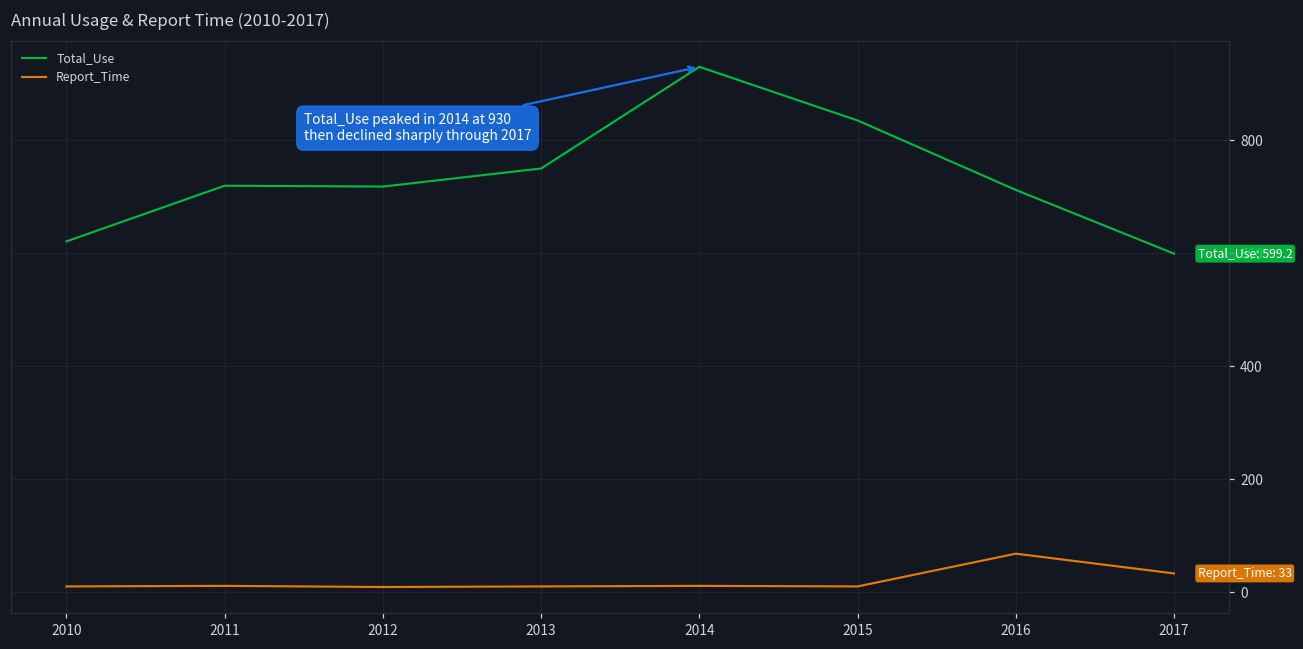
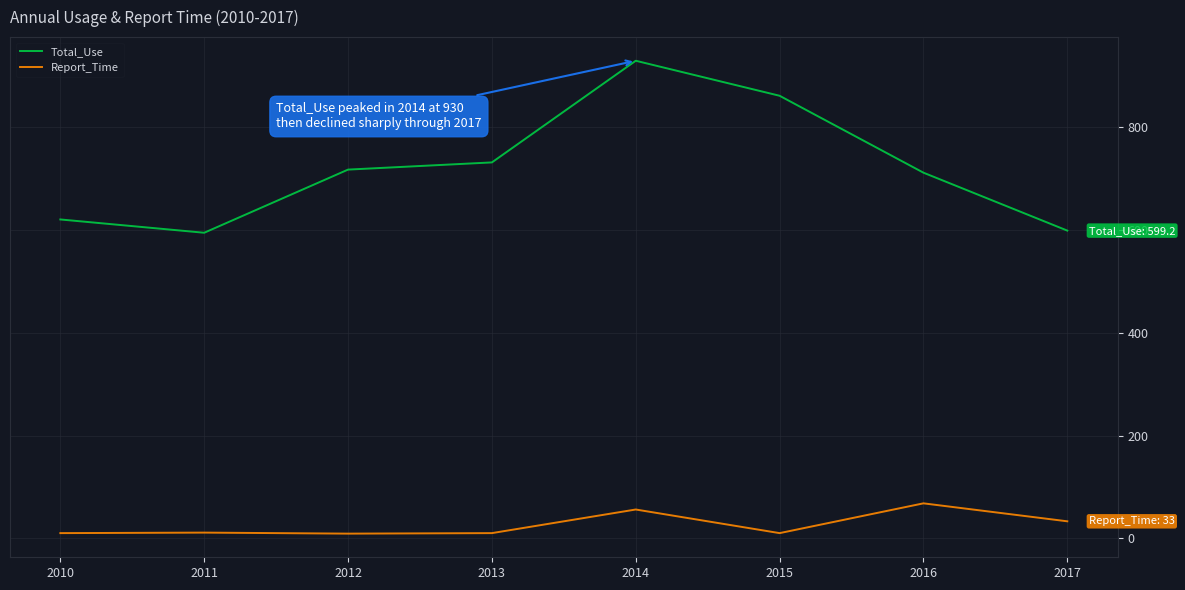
Total_Use, 2011: 720 -> 600
Total_Use, 2013: 750 -> 730
Report_Time, 2014: 10 -> 60
Total_Use, 2015: 840 -> 860
